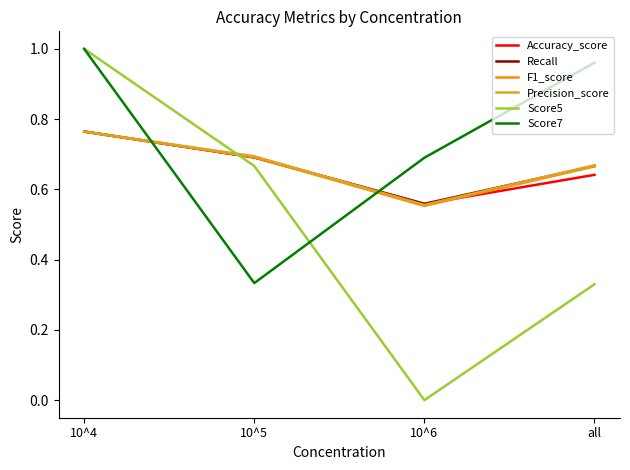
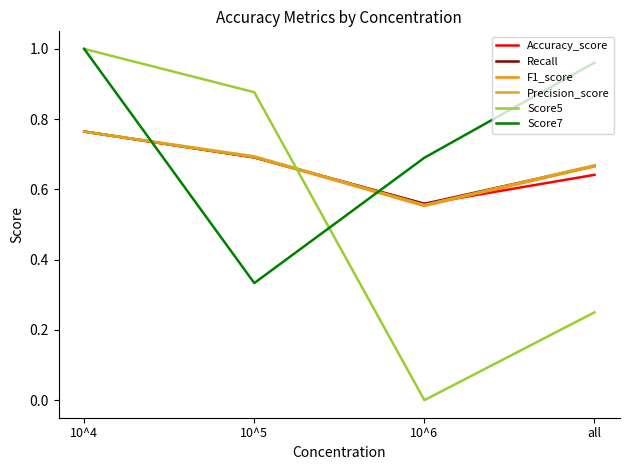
Score5, 10^5: 0.67 -> 0.88
Score5, all: 0.33 -> 0.25
